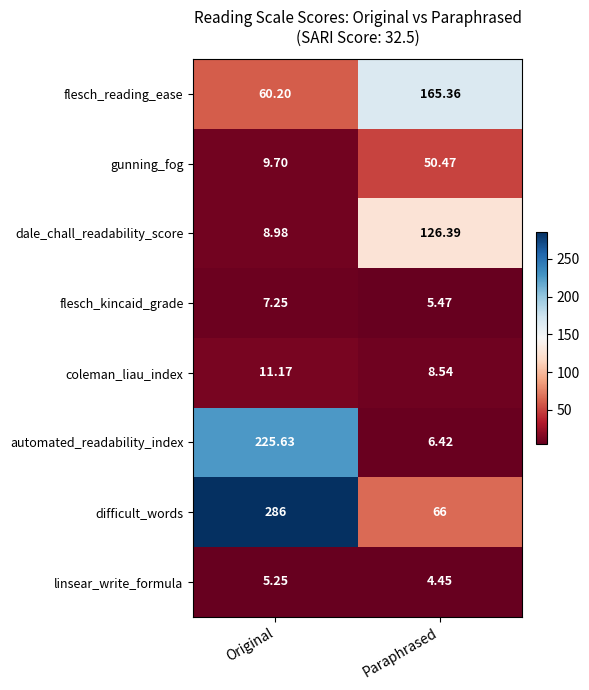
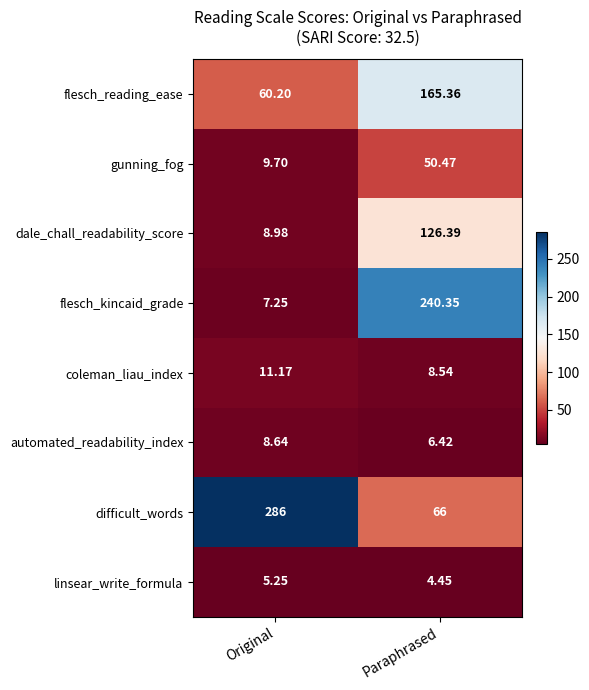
flesch_kincaid_grade, Paraphrased: 5.47 -> 240.35
automated_readability_index, Original: 225.63 -> 8.64
